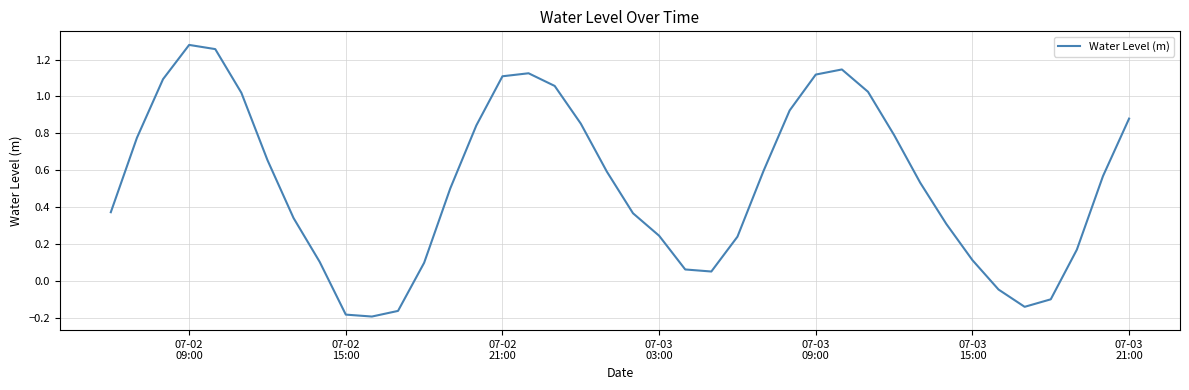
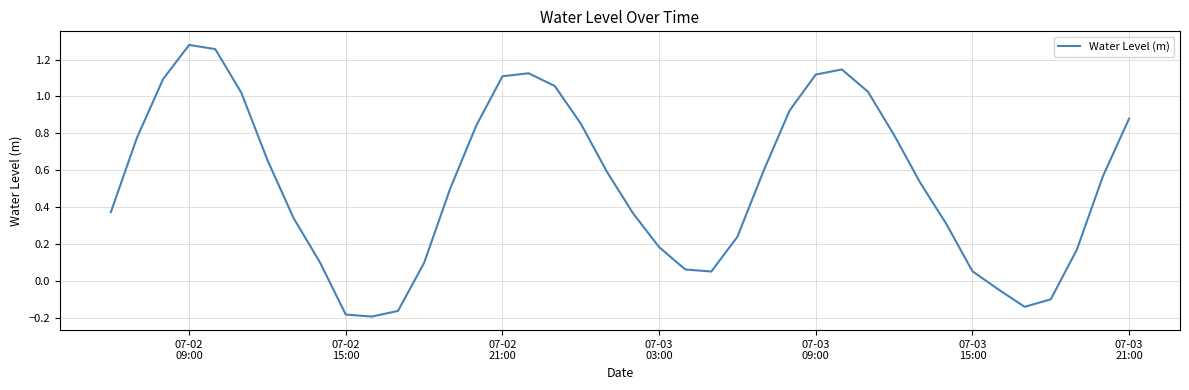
07-03 03:00: 0.24 -> 0.18
07-03 15:00: 0.11 -> 0.05
